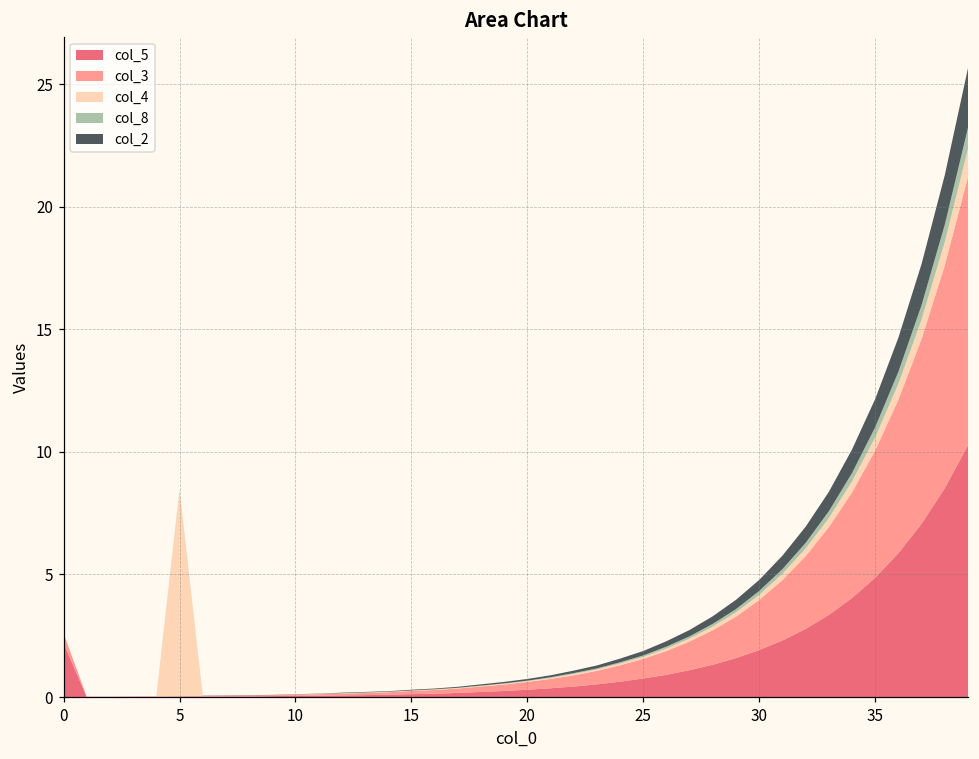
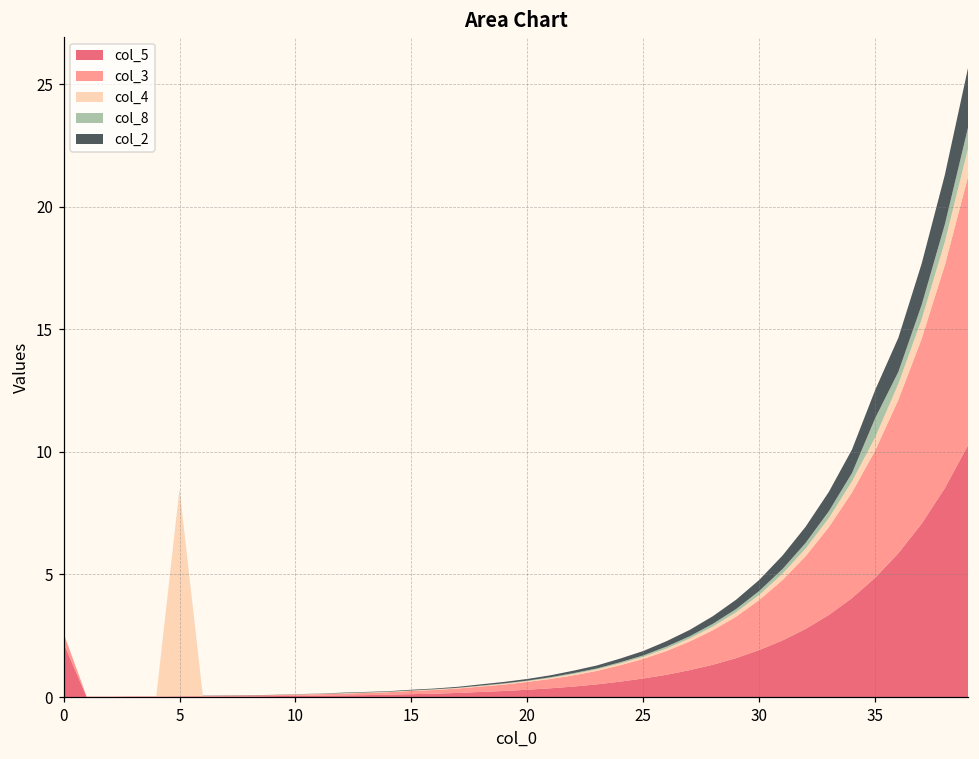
col_8, 35: 0.4 -> 0.8
